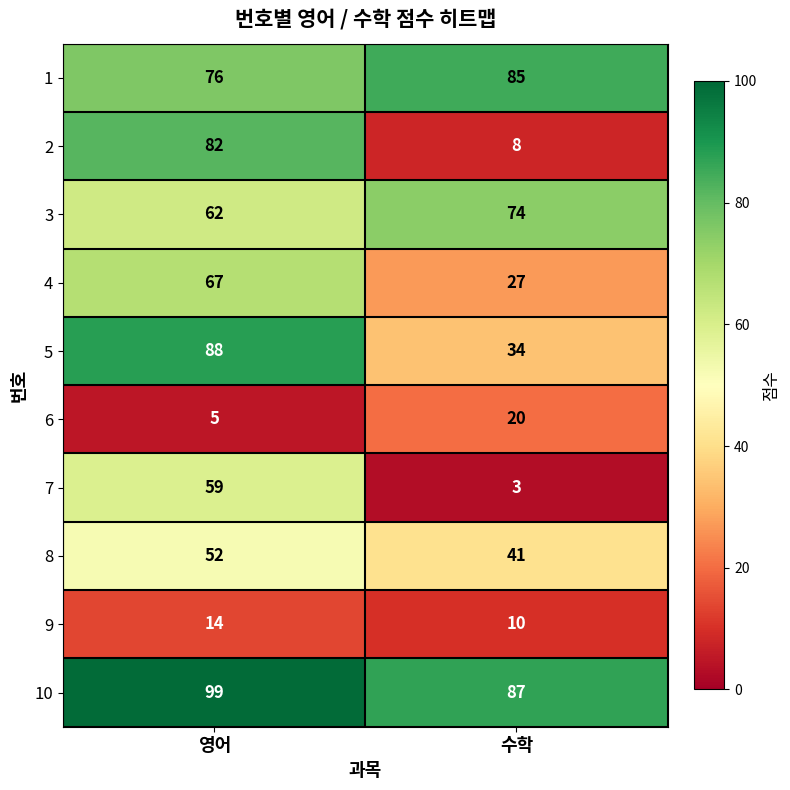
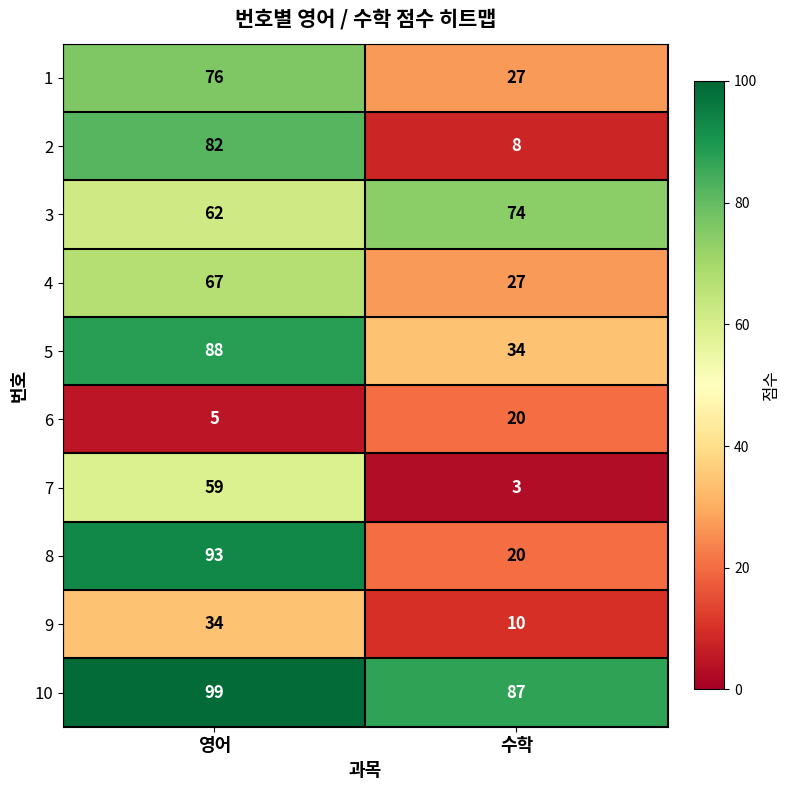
1, 수학: 85 -> 27
8, 영어: 52 -> 93
8, 수학: 41 -> 20
9, 영어: 14 -> 34
